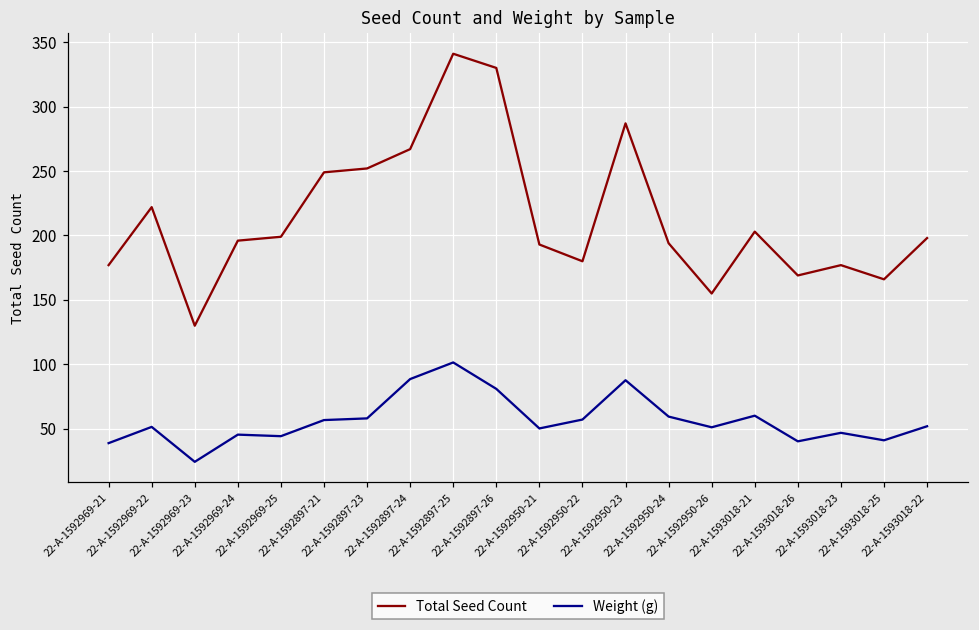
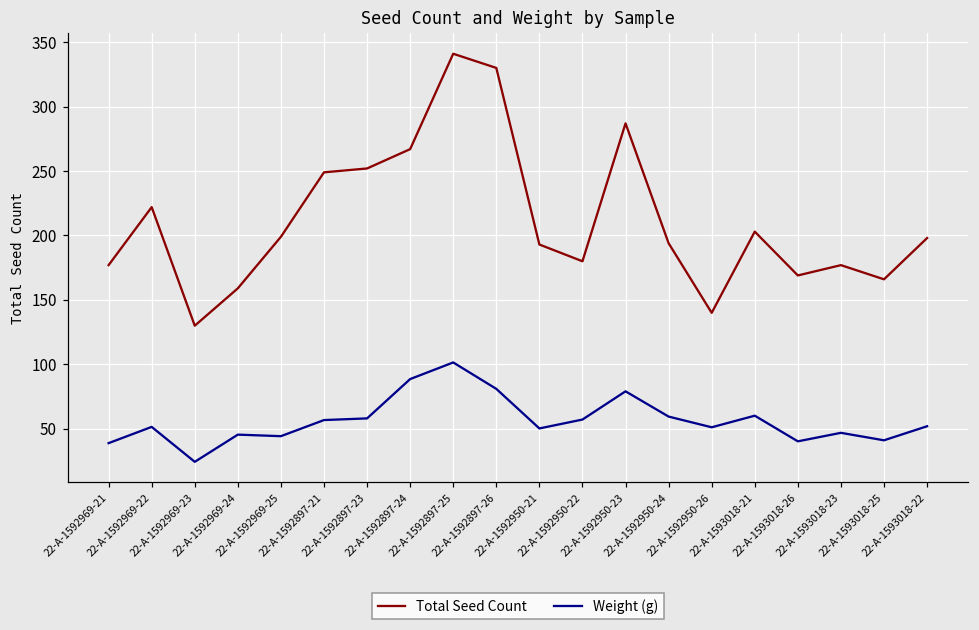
Total Seed Count, 22-A-1592969-24: 196 -> 159
Weight (g), 22-A-1592950-23: 88 -> 79
Total Seed Count, 22-A-1592950-26: 155 -> 140
